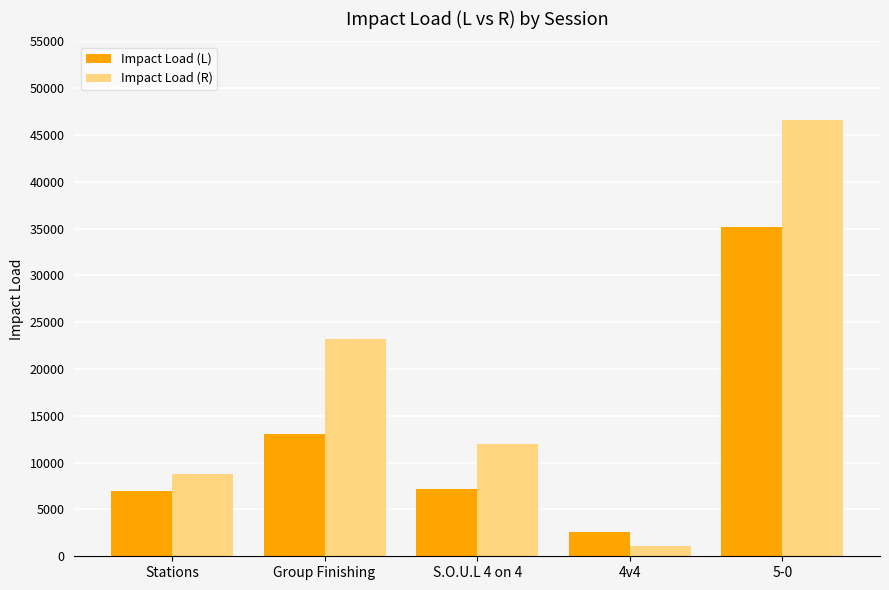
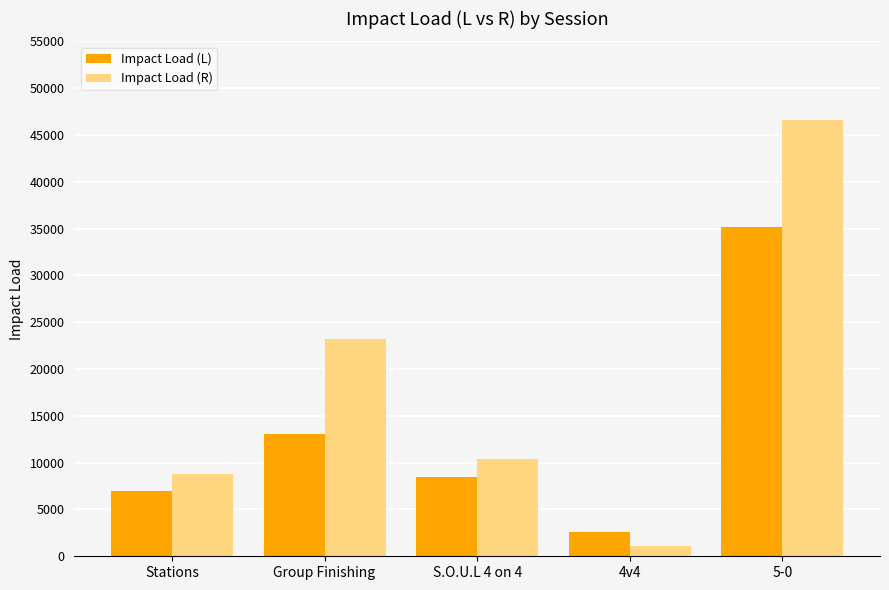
Impact Load (L), S.O.U.L 4 on 4: 7000 -> 8000
Impact Load (R), S.O.U.L 4 on 4: 12000 -> 10000
